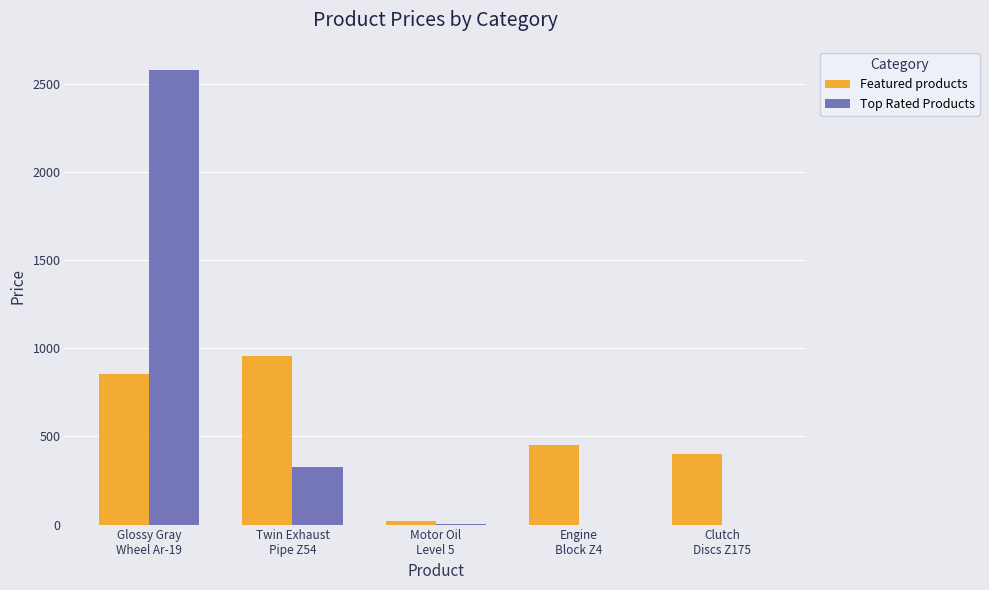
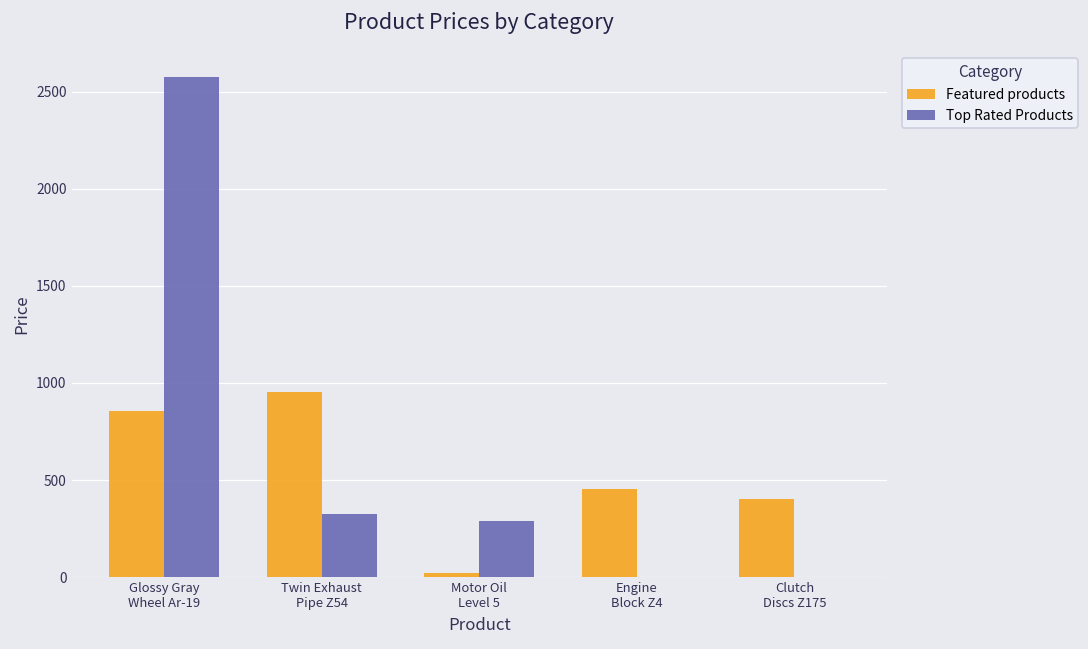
Top Rated Products, Motor Oil Level 5: 0 -> 290
